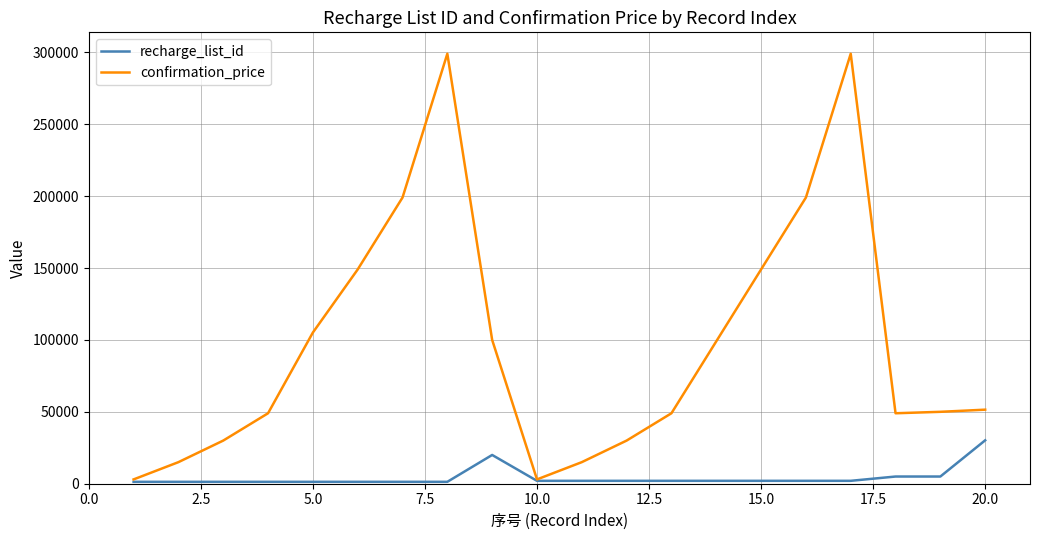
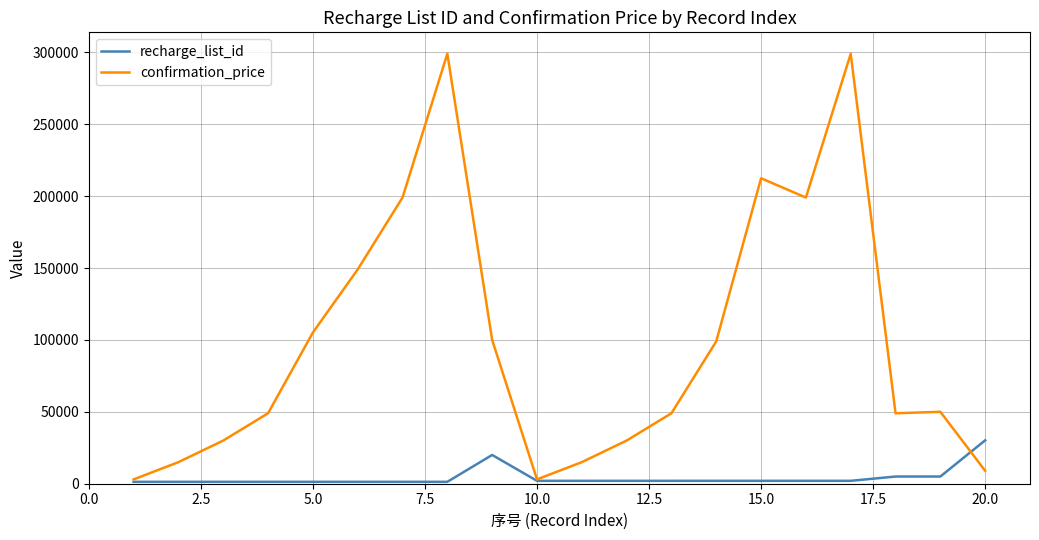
confirmation_price, 15.0: 149000 -> 212000
confirmation_price, 20.0: 51000 -> 9000
